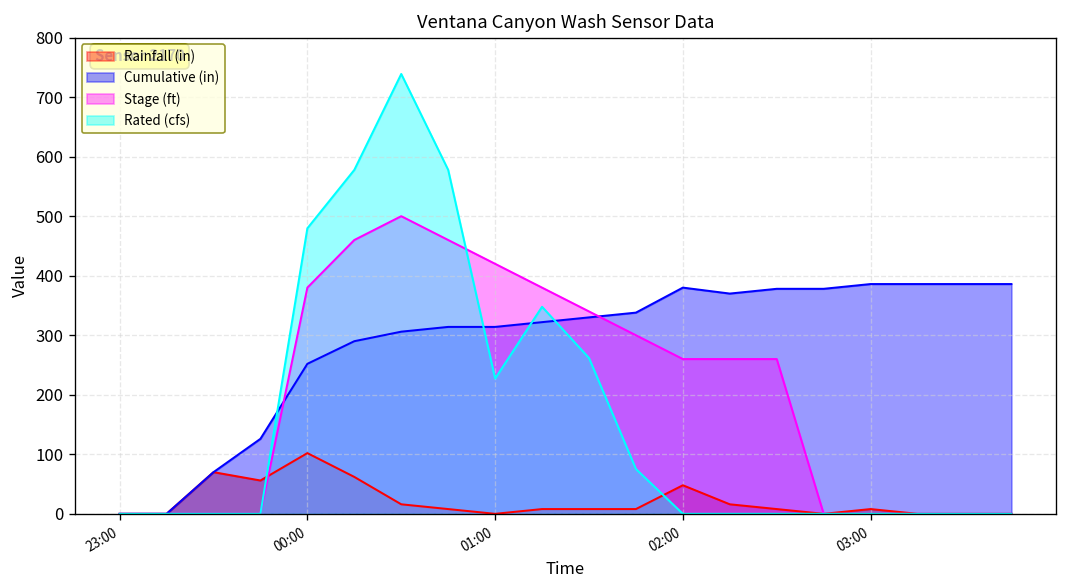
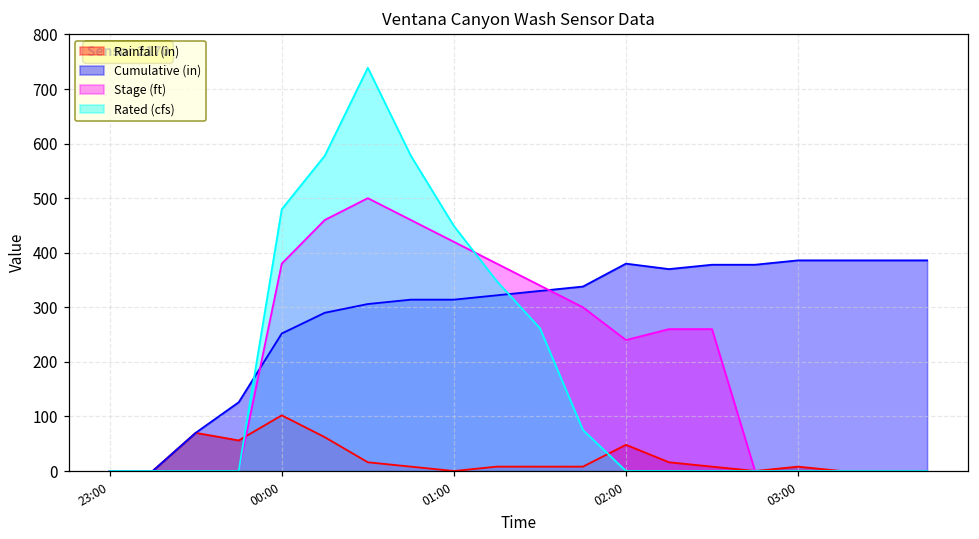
Rated (cfs), 01:00: 230 -> 450
Stage (ft), 02:00: 260 -> 240
